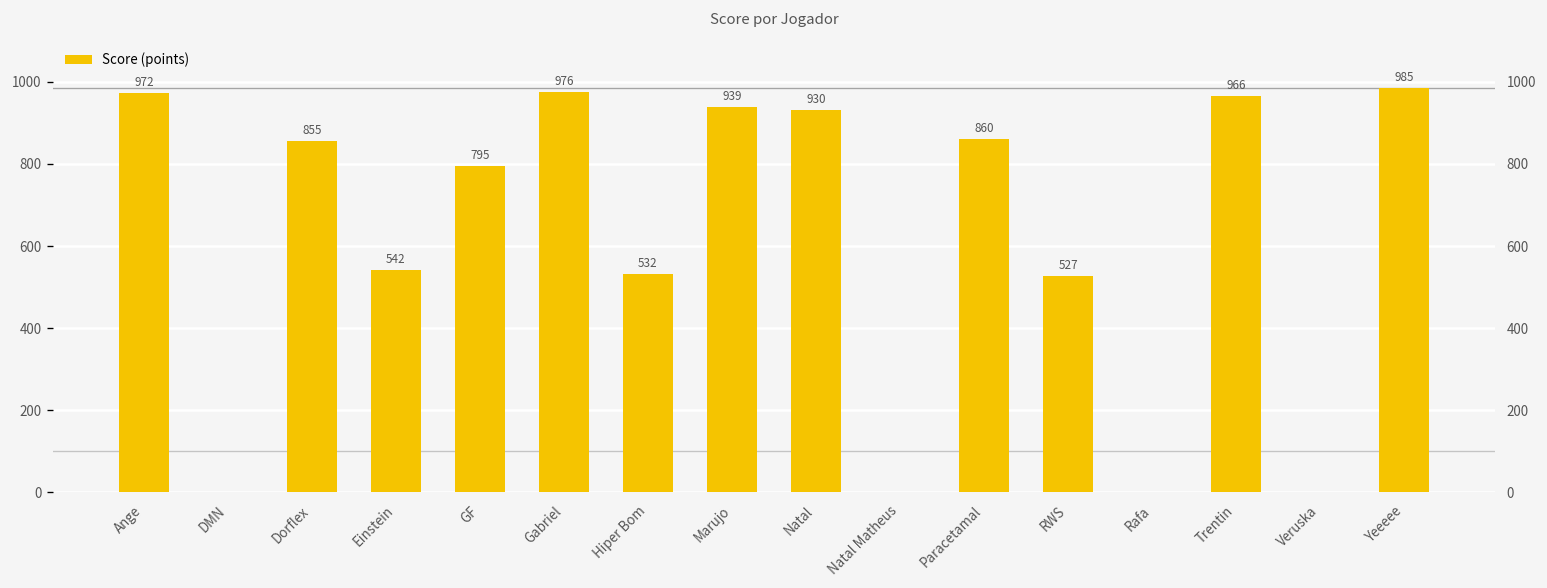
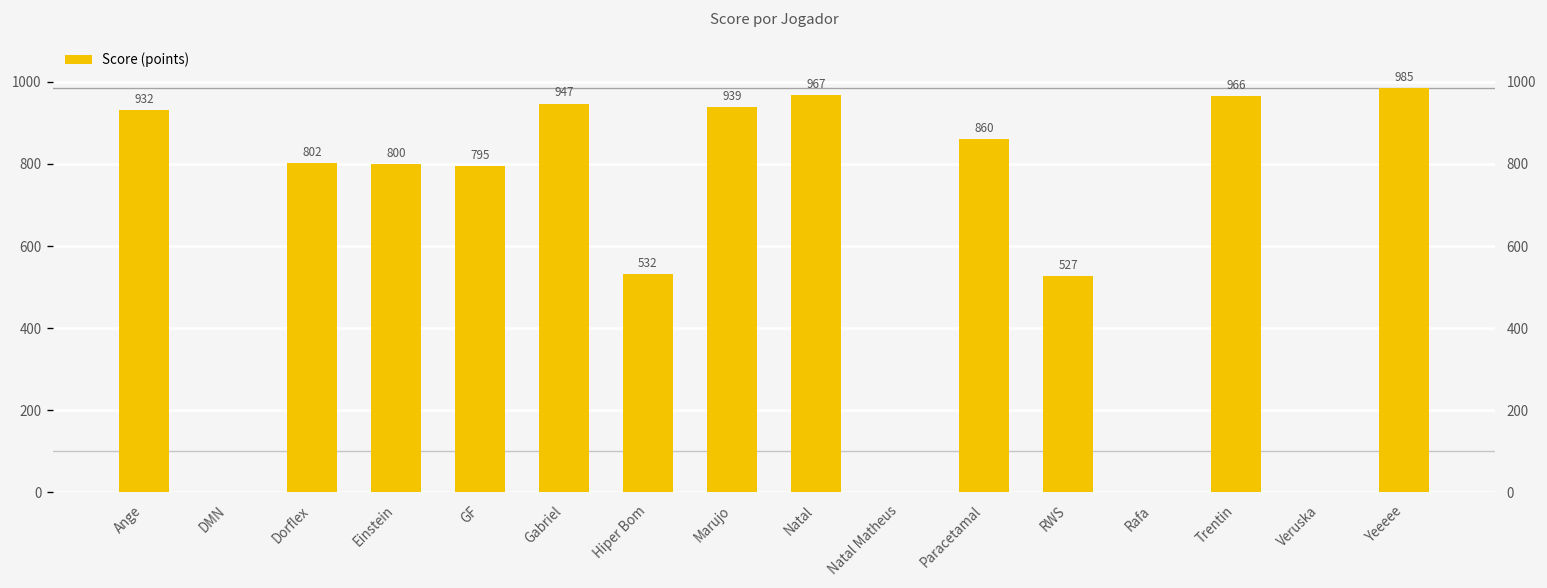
Ange: 972 -> 932
Dorflex: 855 -> 802
Einstein: 542 -> 800
Gabriel: 976 -> 947
Natal: 930 -> 967
